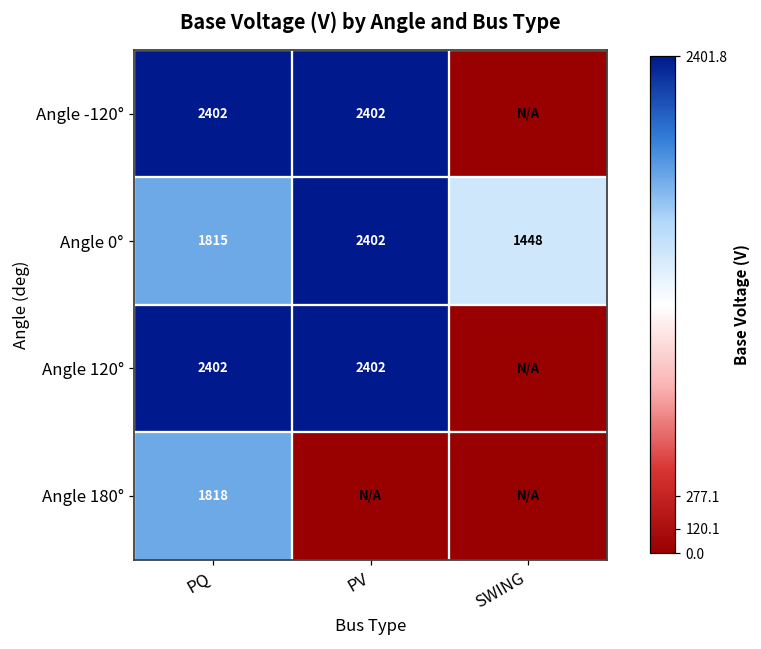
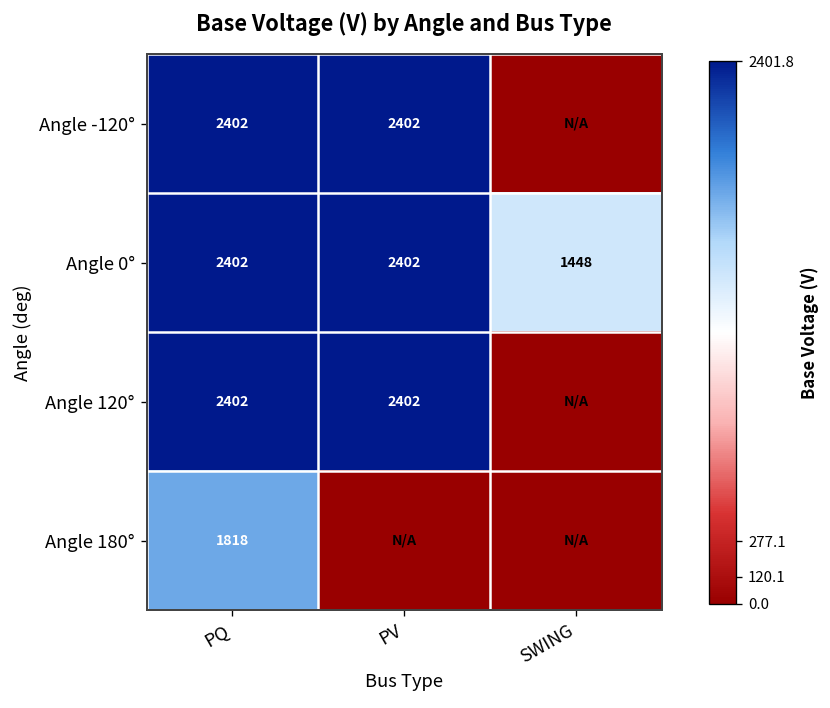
Angle 0°, PQ: 1815 -> 2402
